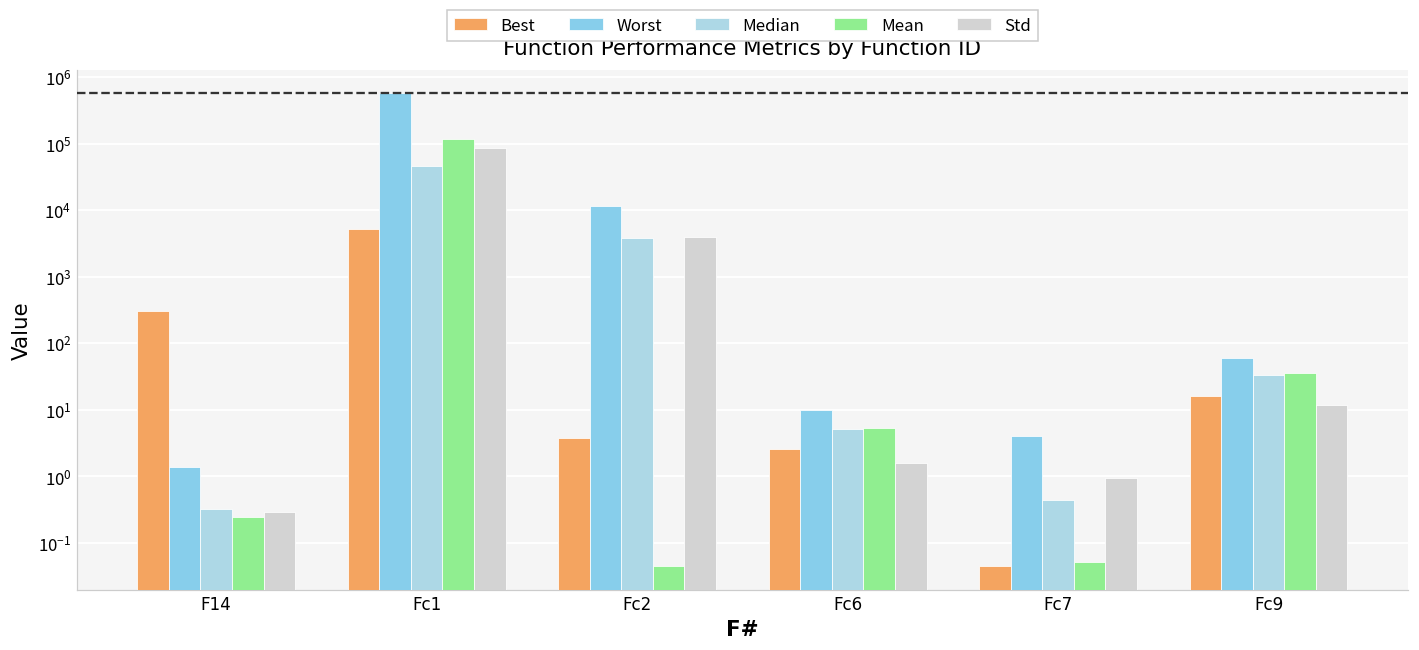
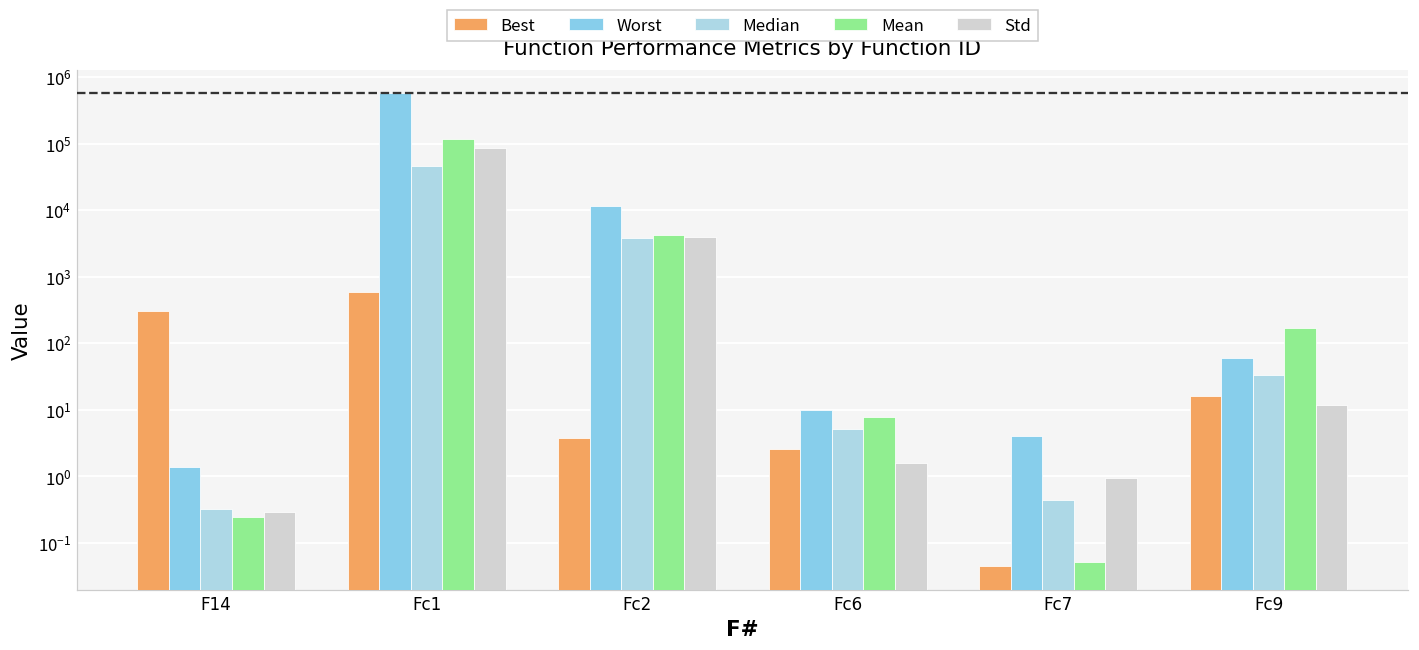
Best, Fc1: 5000 -> 600
Mean, Fc2: 0.05 -> 4000
Mean, Fc6: 5 -> 8
Mean, Fc9: 40 -> 170
